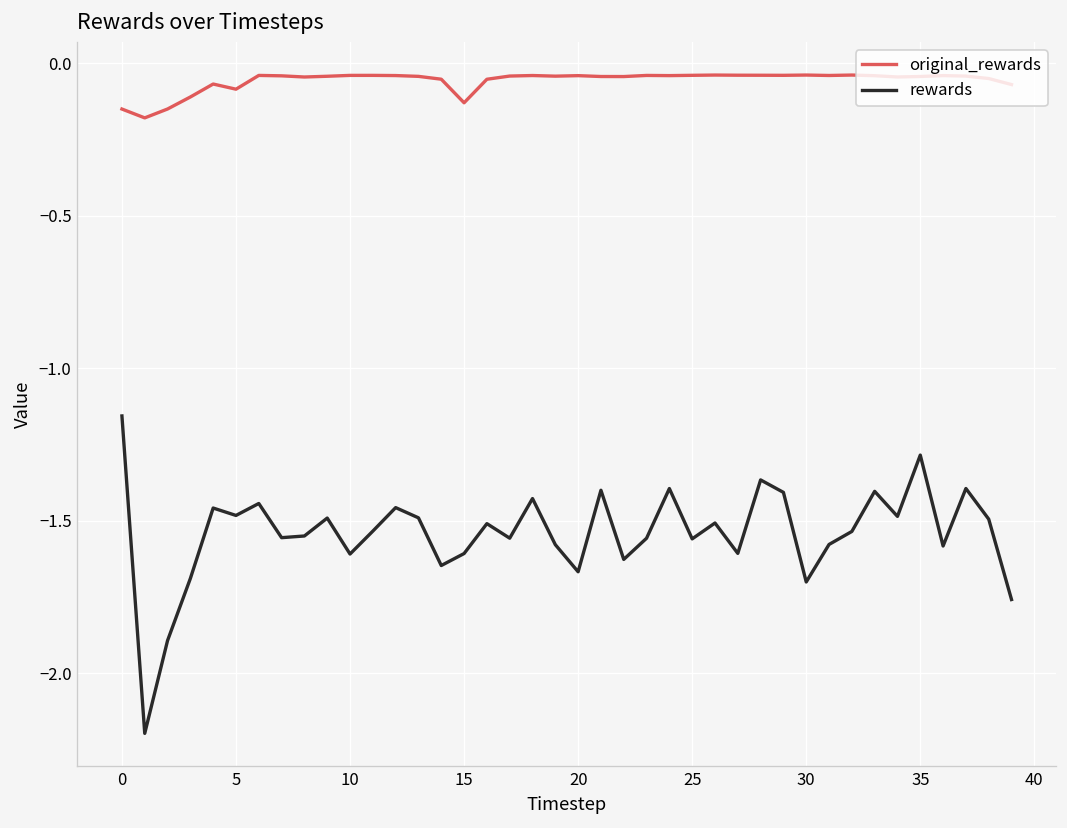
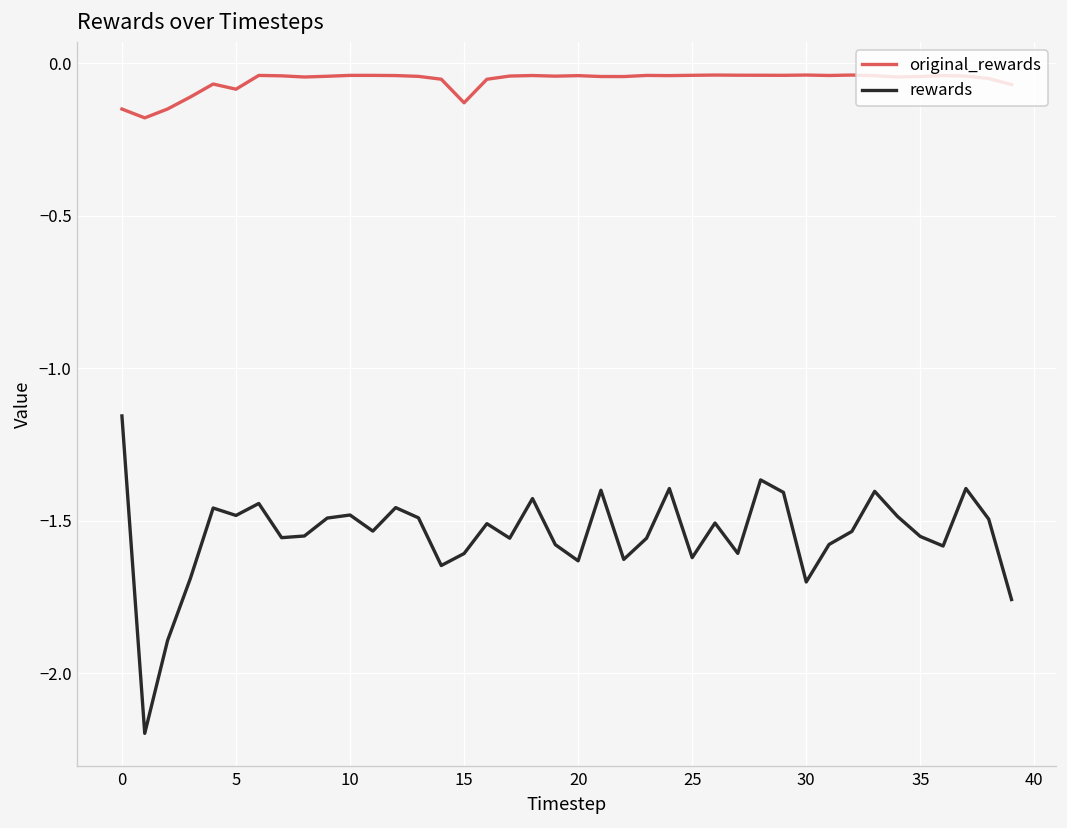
rewards, 10: -1.61 -> -1.48
rewards, 20: -1.67 -> -1.63
rewards, 25: -1.56 -> -1.62
rewards, 35: -1.28 -> -1.55
